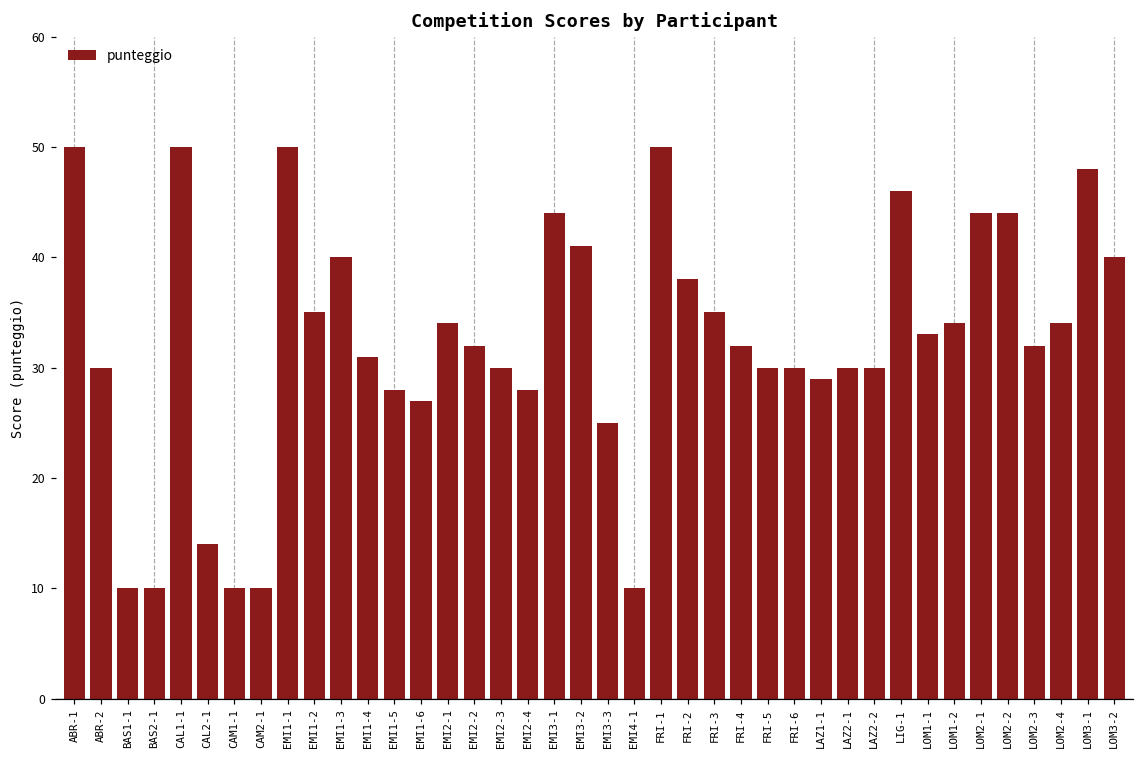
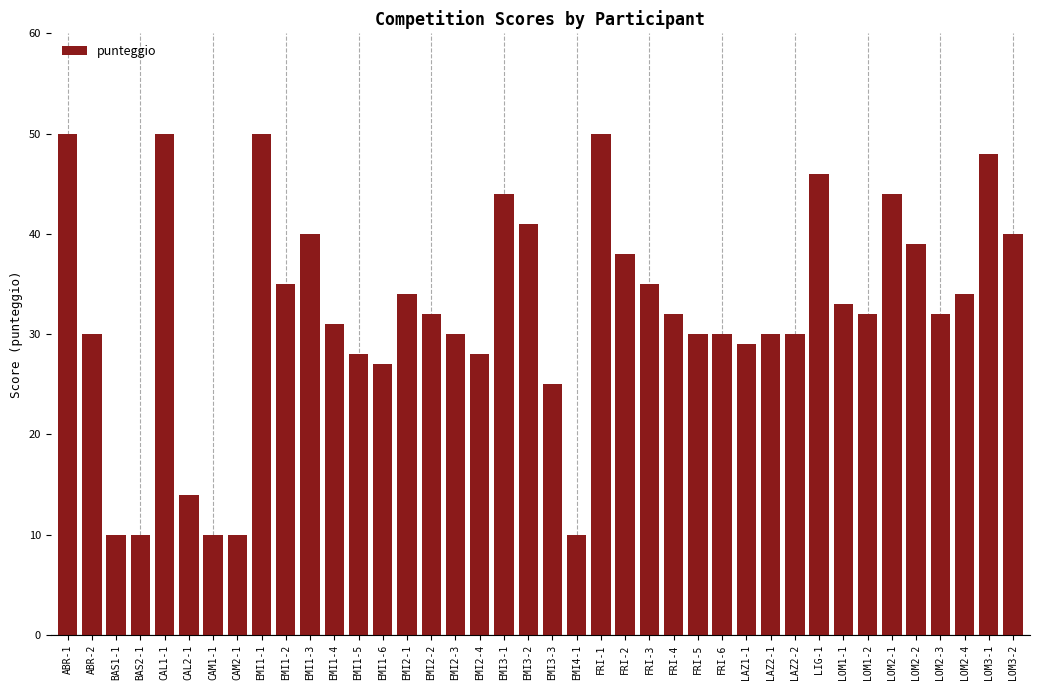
LOM1-2: 34 -> 32
LOM2-2: 44 -> 39
